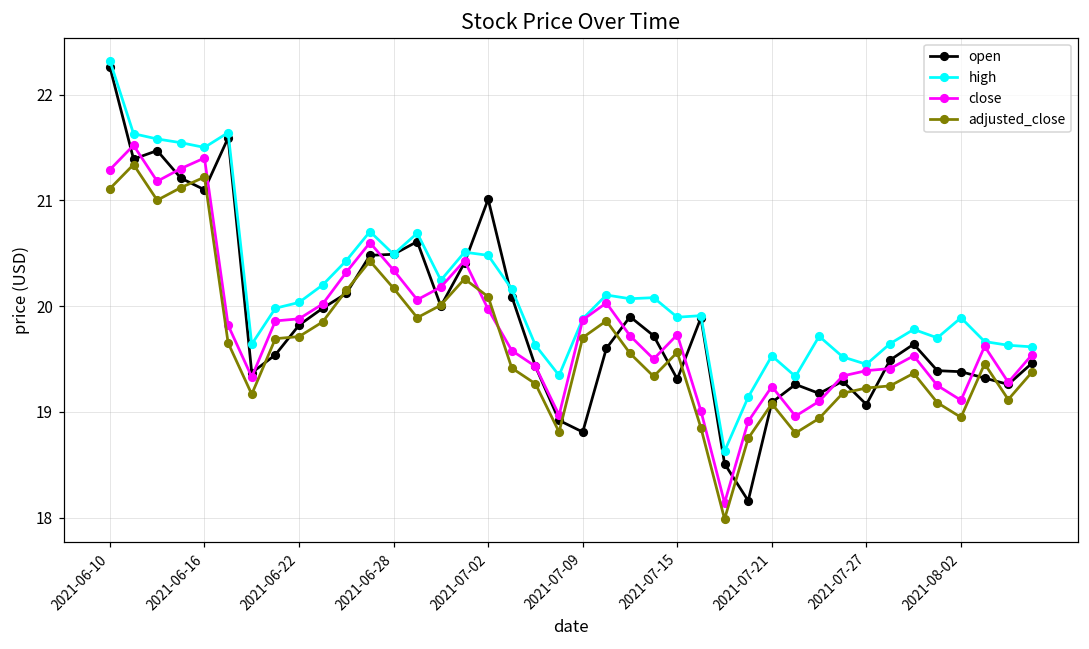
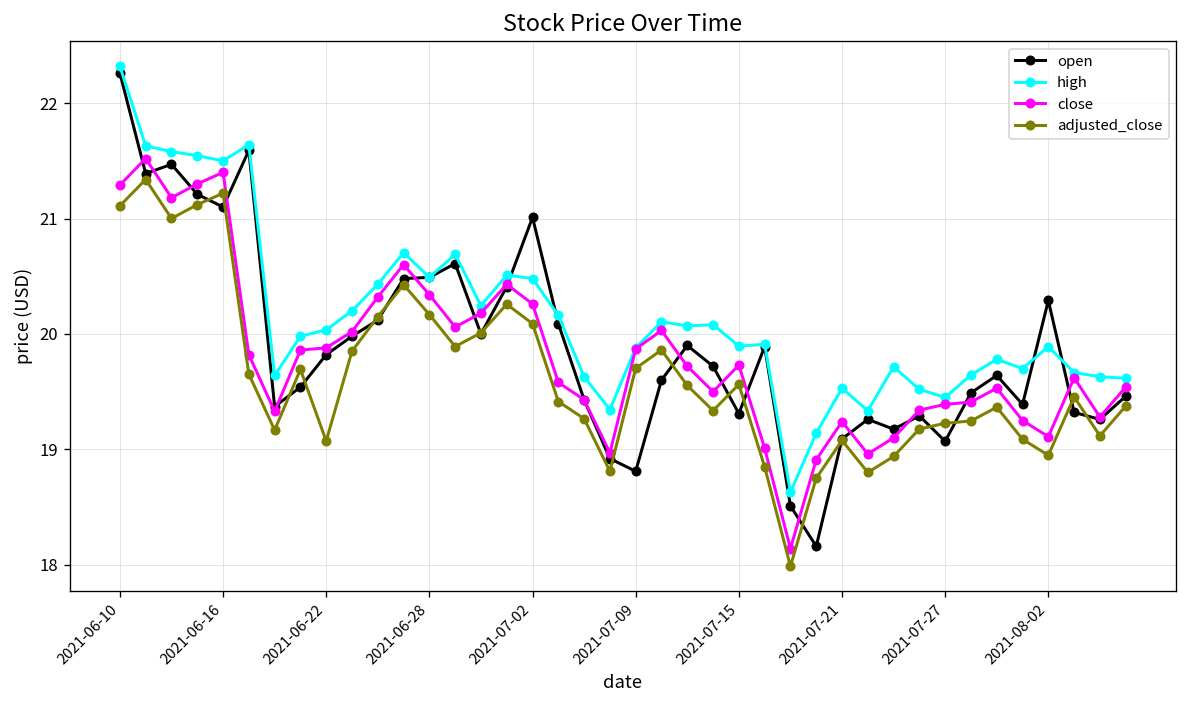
adjusted_close, 2021-06-22: 19.7 -> 19.1
close, 2021-07-02: 20.0 -> 20.3
open, 2021-08-02: 19.4 -> 20.3
